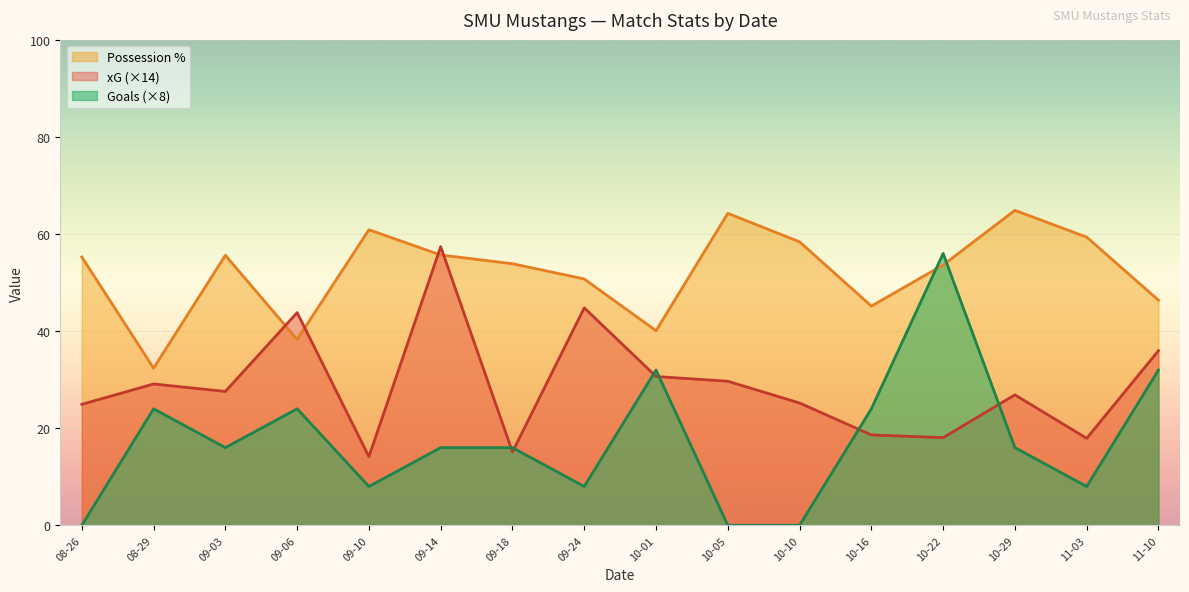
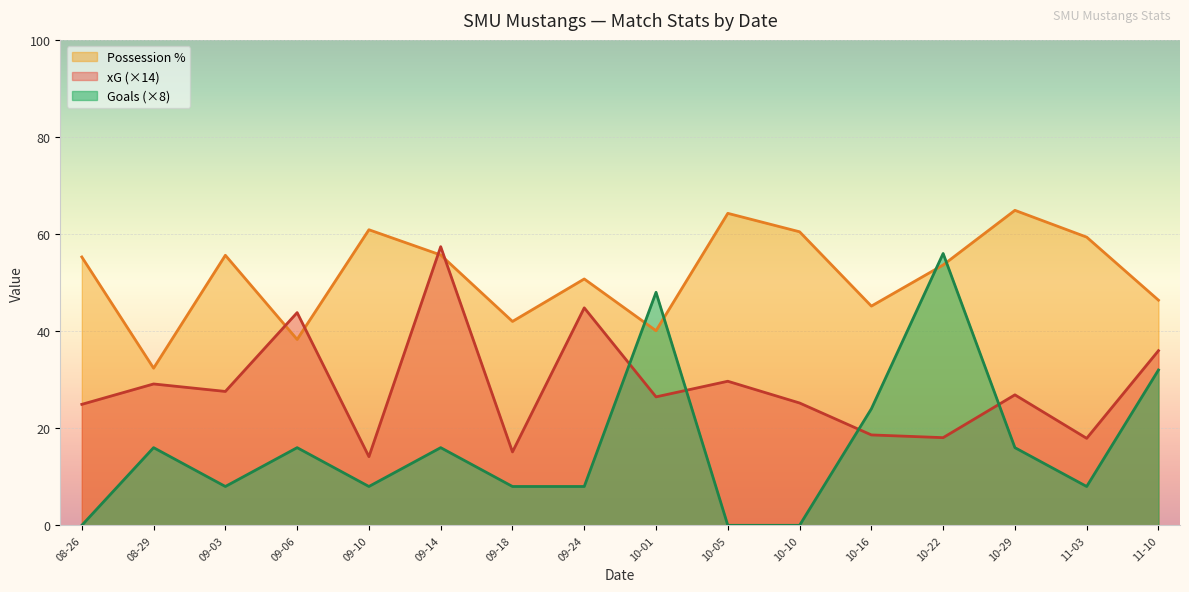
Goals (×8), 08-29: 24 -> 16
Goals (×8), 09-03: 16 -> 8
Goals (×8), 09-06: 24 -> 16
Possession %, 09-18: 54 -> 42
Goals (×8), 09-18: 16 -> 8
xG (×14), 10-01: 31 -> 26
Goals (×8), 10-01: 32 -> 48
Possession %, 10-10: 58 -> 60
